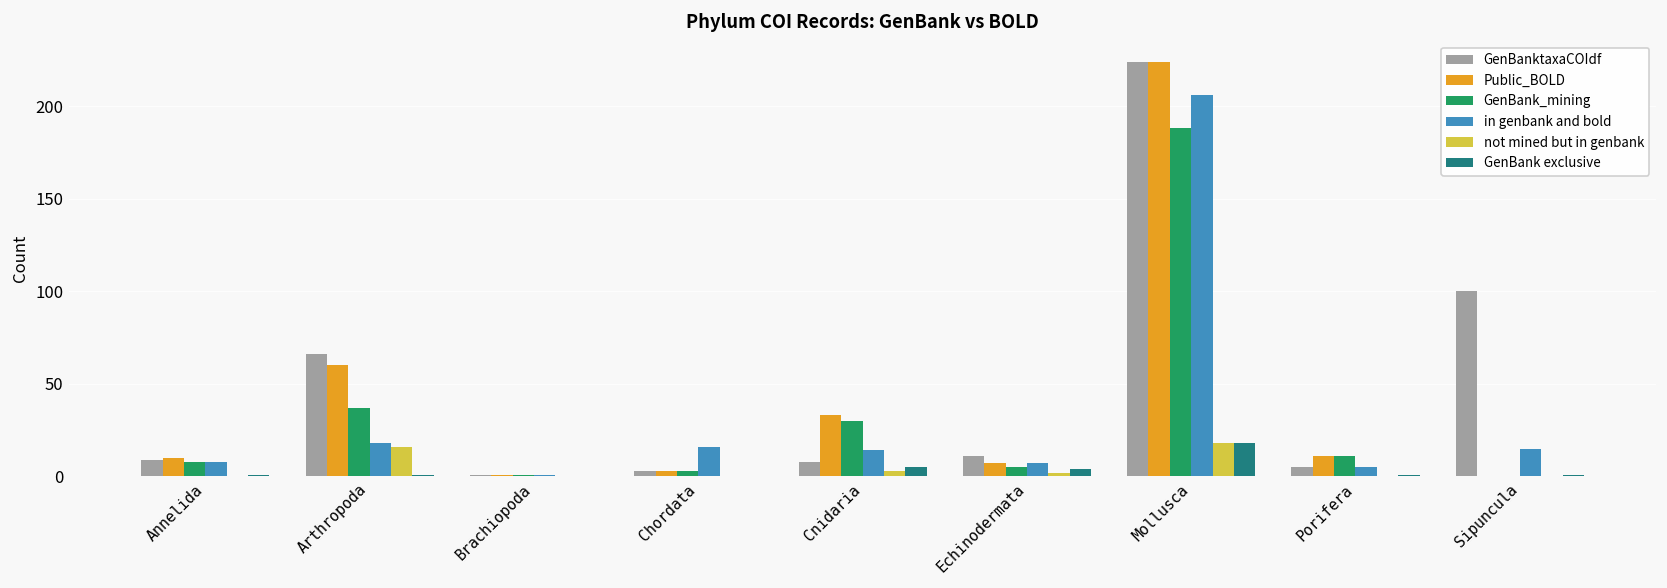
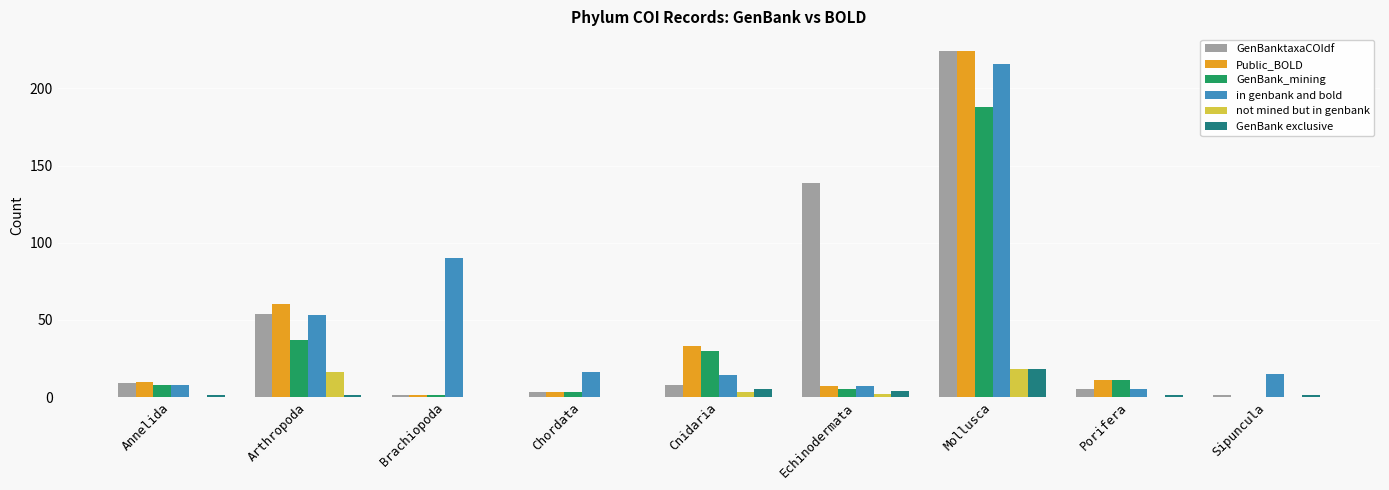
GenBanktaxaCOIdf, Arthropoda: 66 -> 54
in genbank and bold, Arthropoda: 18 -> 53
in genbank and bold, Brachiopoda: 1 -> 90
GenBanktaxaCOIdf, Echinodermata: 11 -> 139
in genbank and bold, Mollusca: 206 -> 216
GenBanktaxaCOIdf, Sipuncula: 100 -> 1
